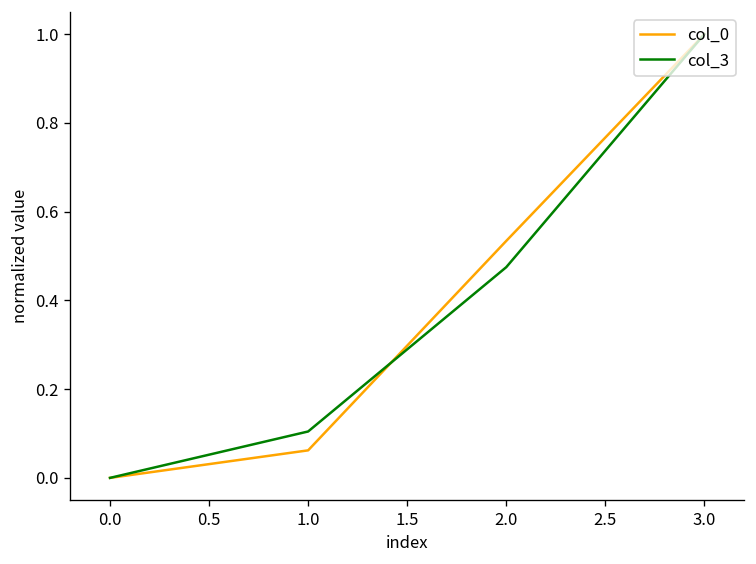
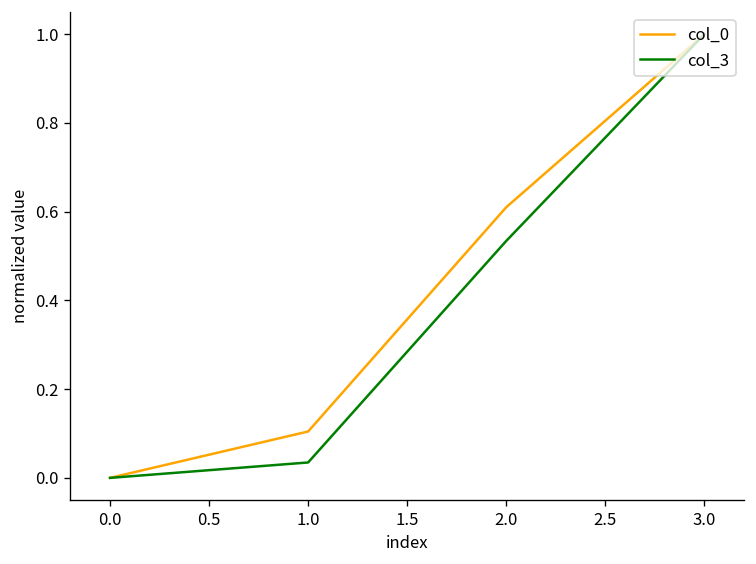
col_0, 1.0: 0.06 -> 0.10
col_3, 1.0: 0.10 -> 0.03
col_0, 2.0: 0.53 -> 0.61
col_3, 2.0: 0.47 -> 0.53
